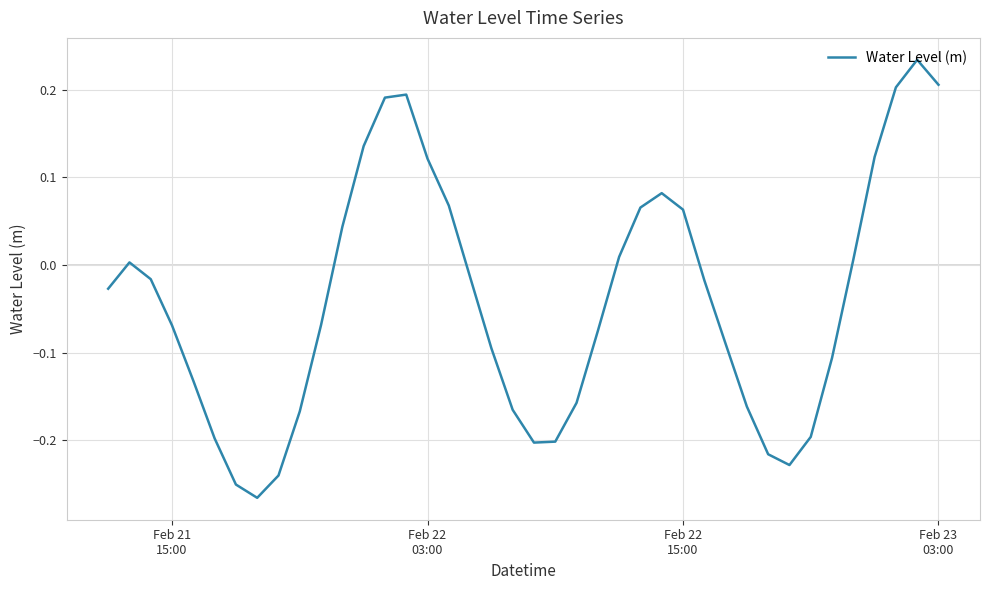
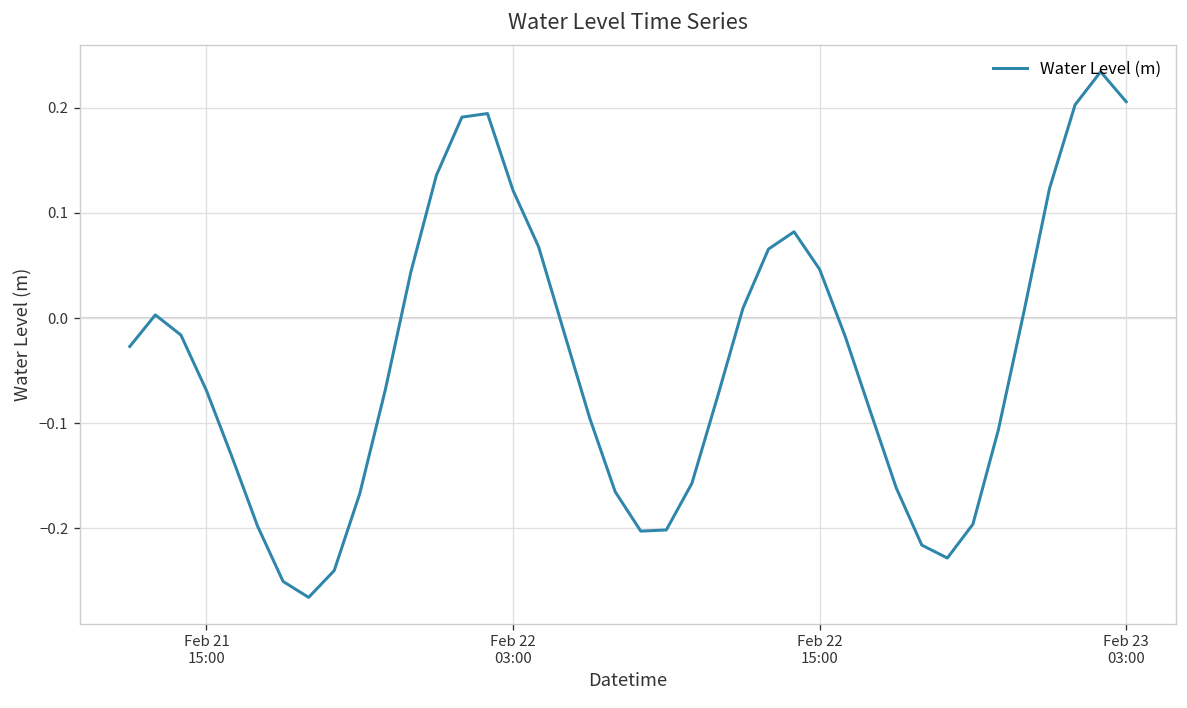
Feb 22 15:00: 0.06 -> 0.05
